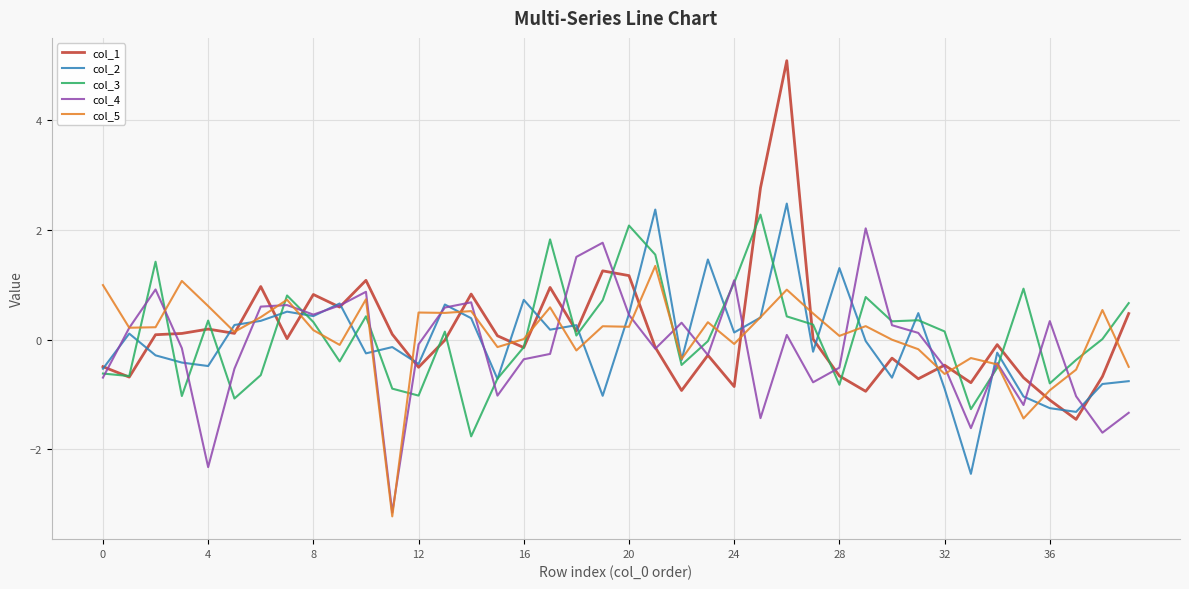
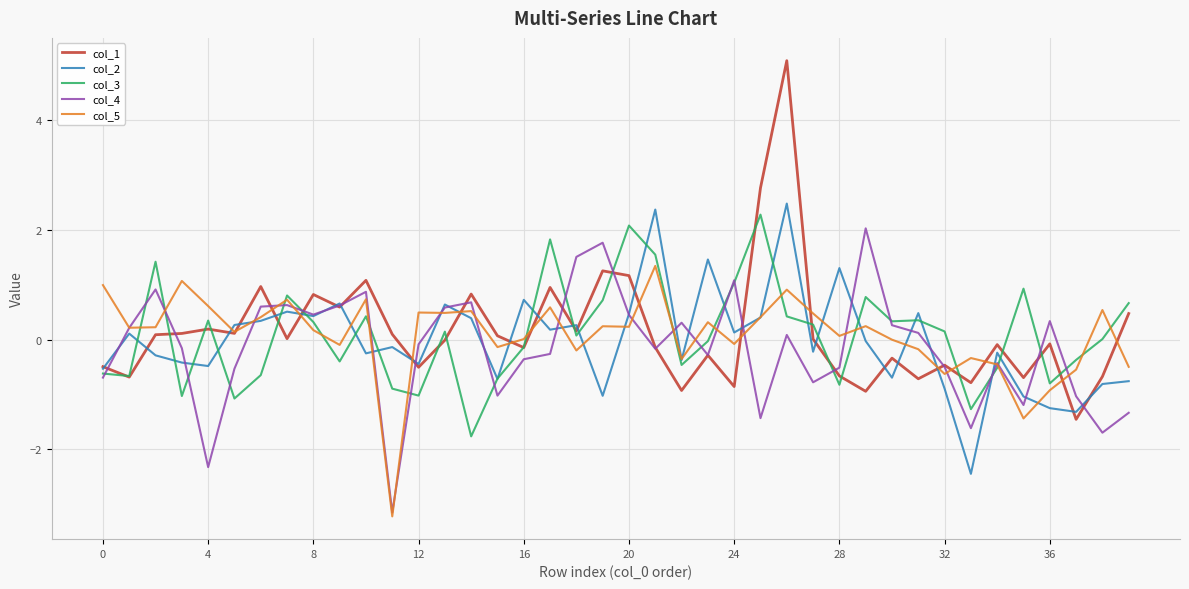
col_1, 36: -1.1 -> -0.1
